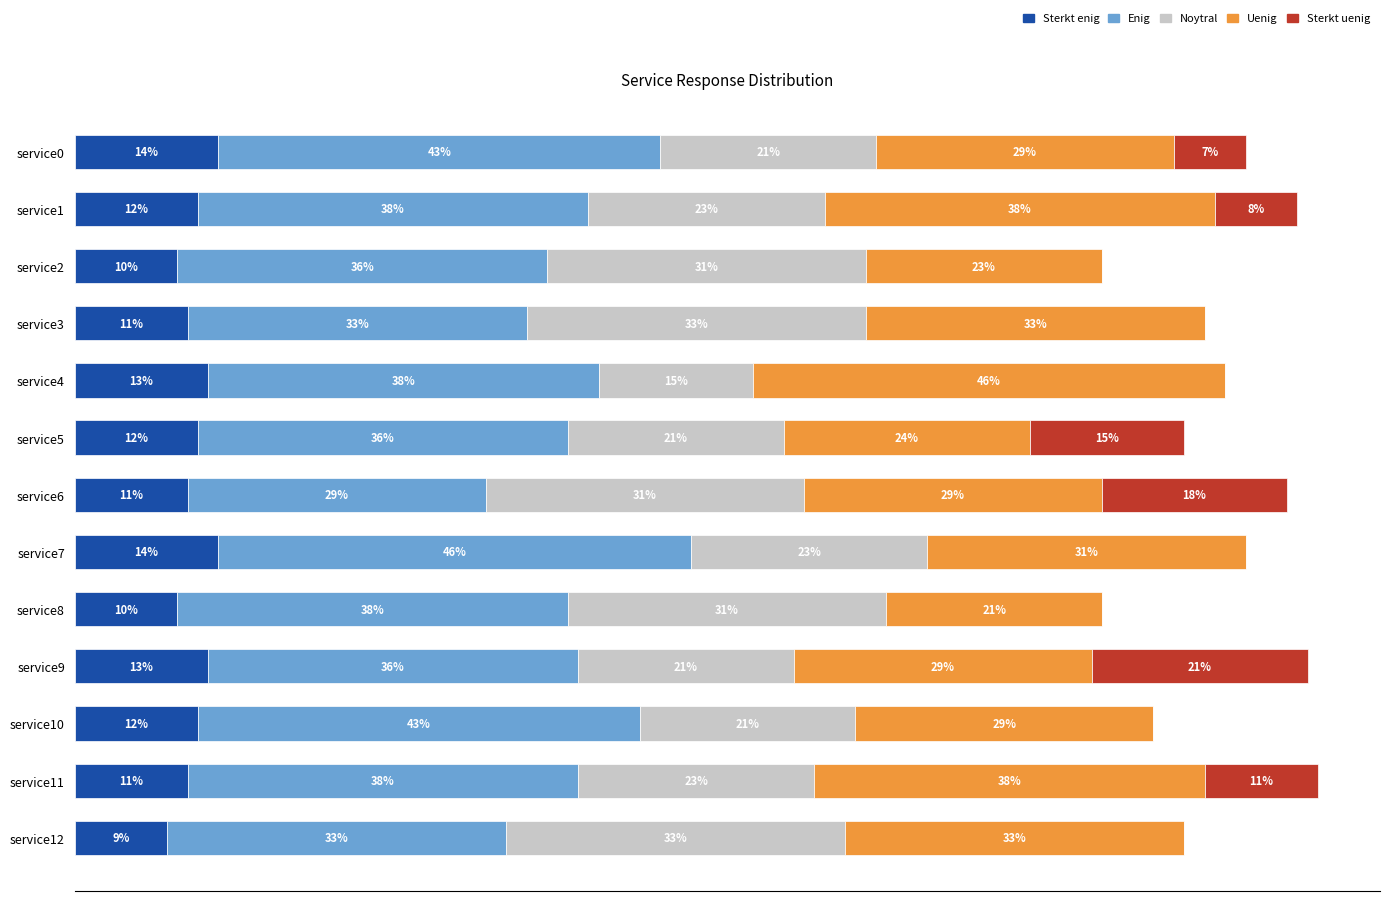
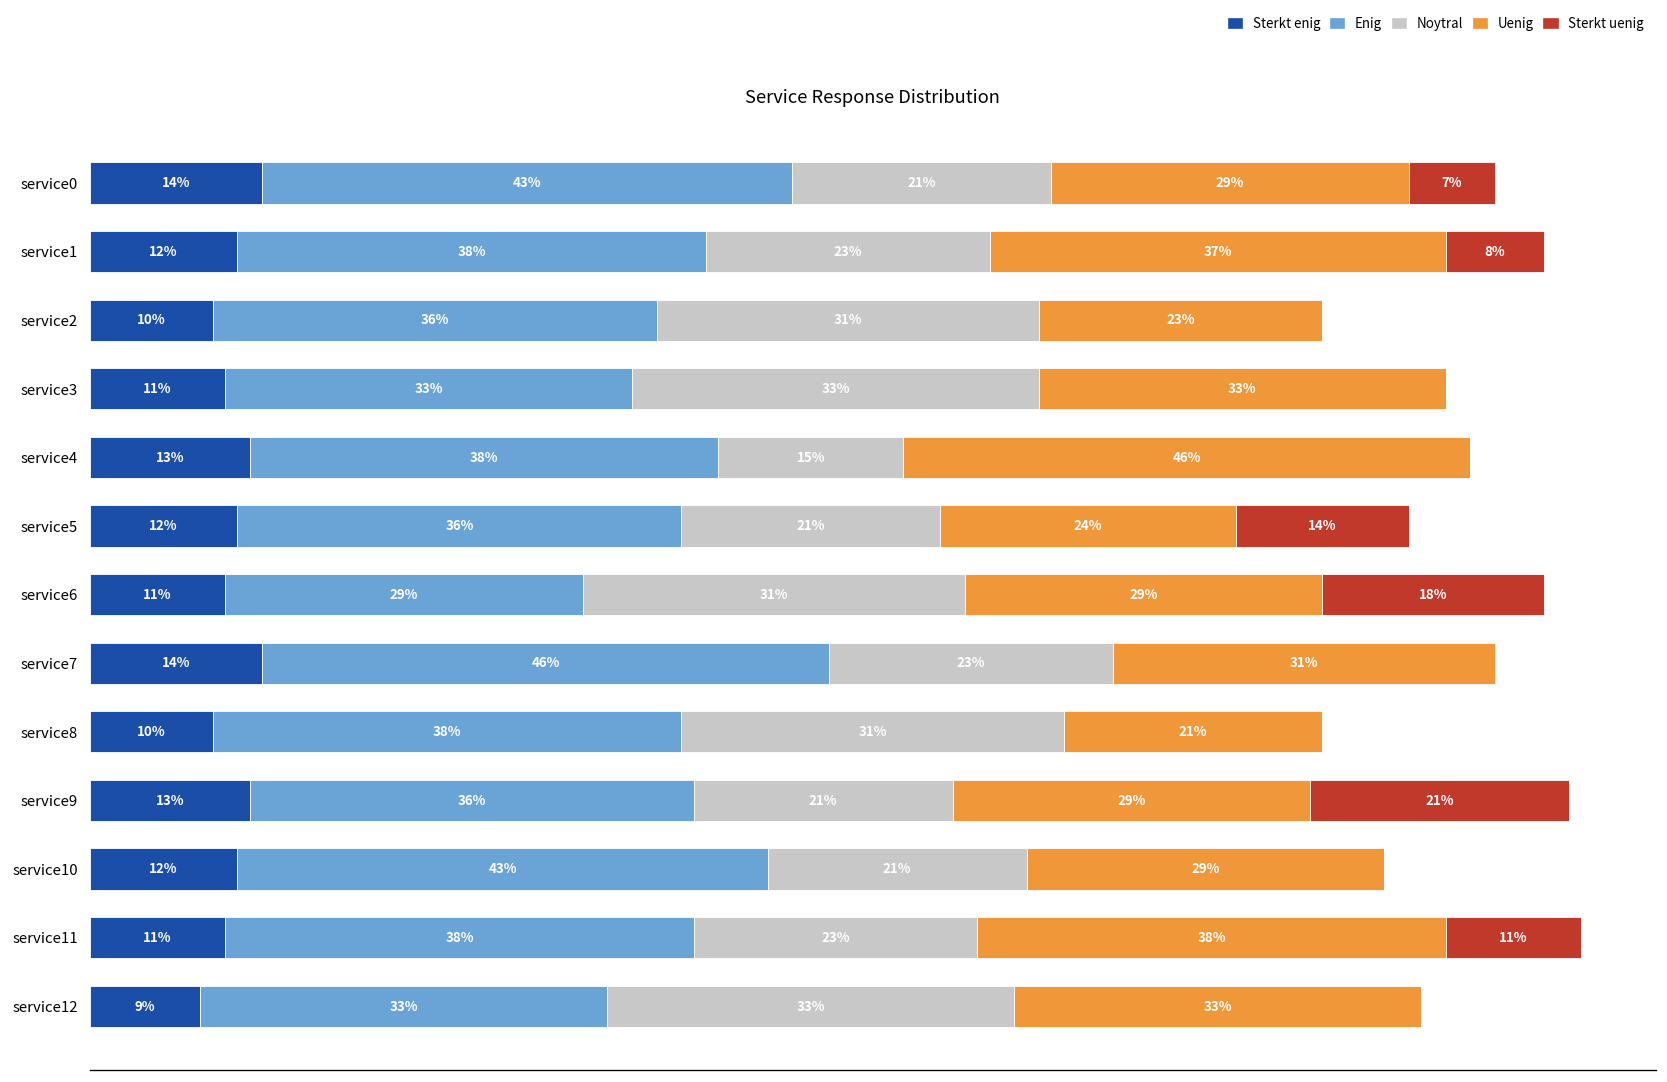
Uenig, service1: 38% -> 37%
Sterkt uenig, service5: 15% -> 14%
